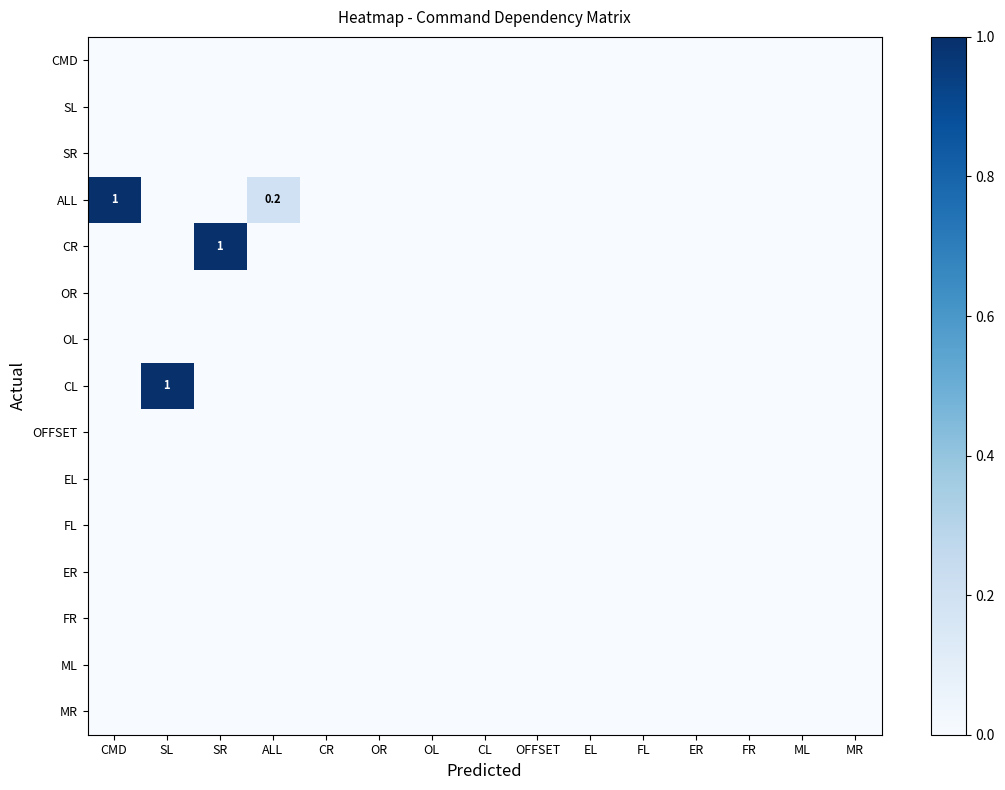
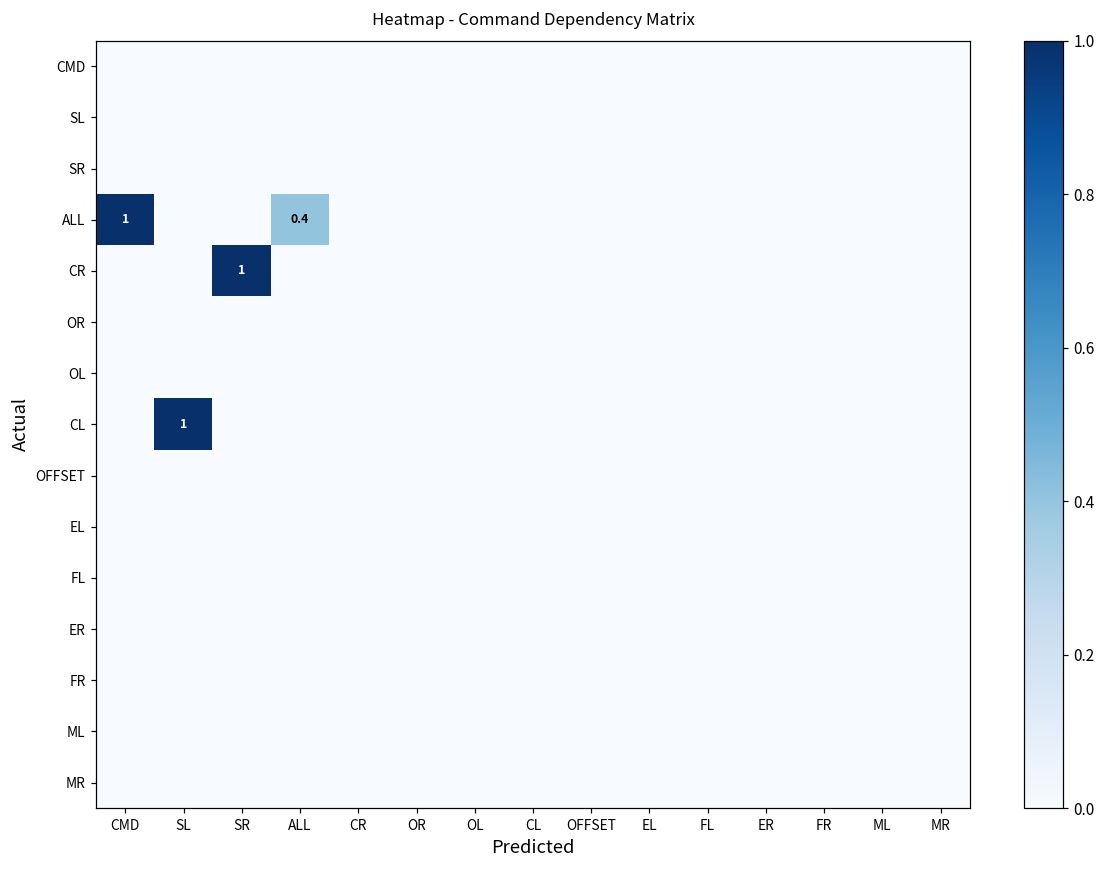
ALL, ALL: 0.2 -> 0.4
